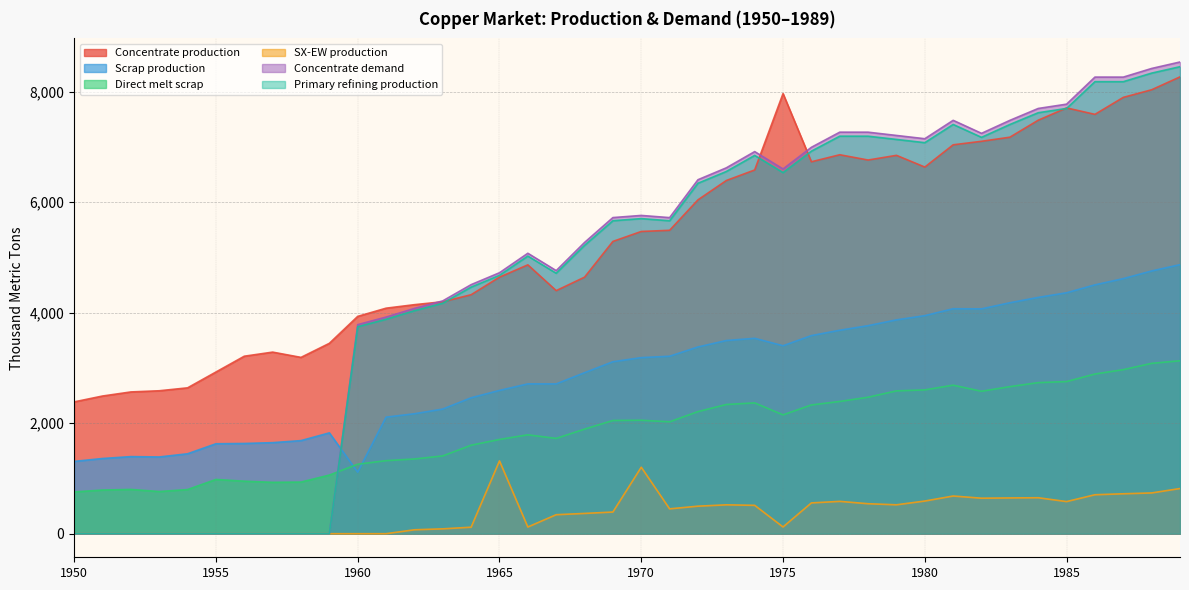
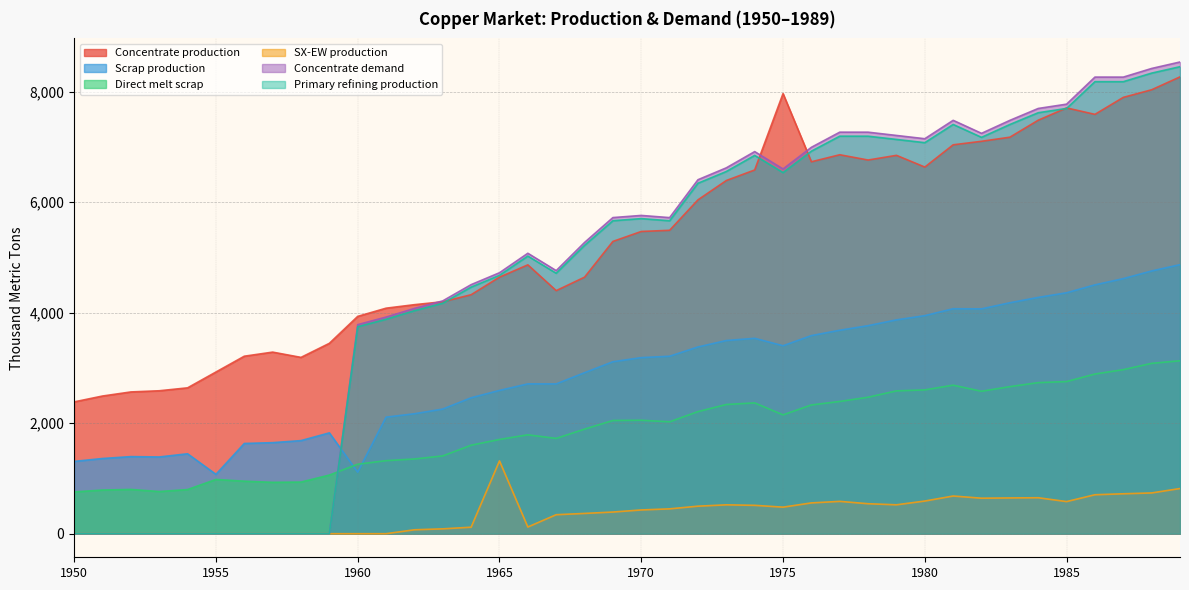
Scrap production, 1955: 1,600 -> 1,100
SX-EW production, 1970: 1,200 -> 400
SX-EW production, 1975: 100 -> 500
